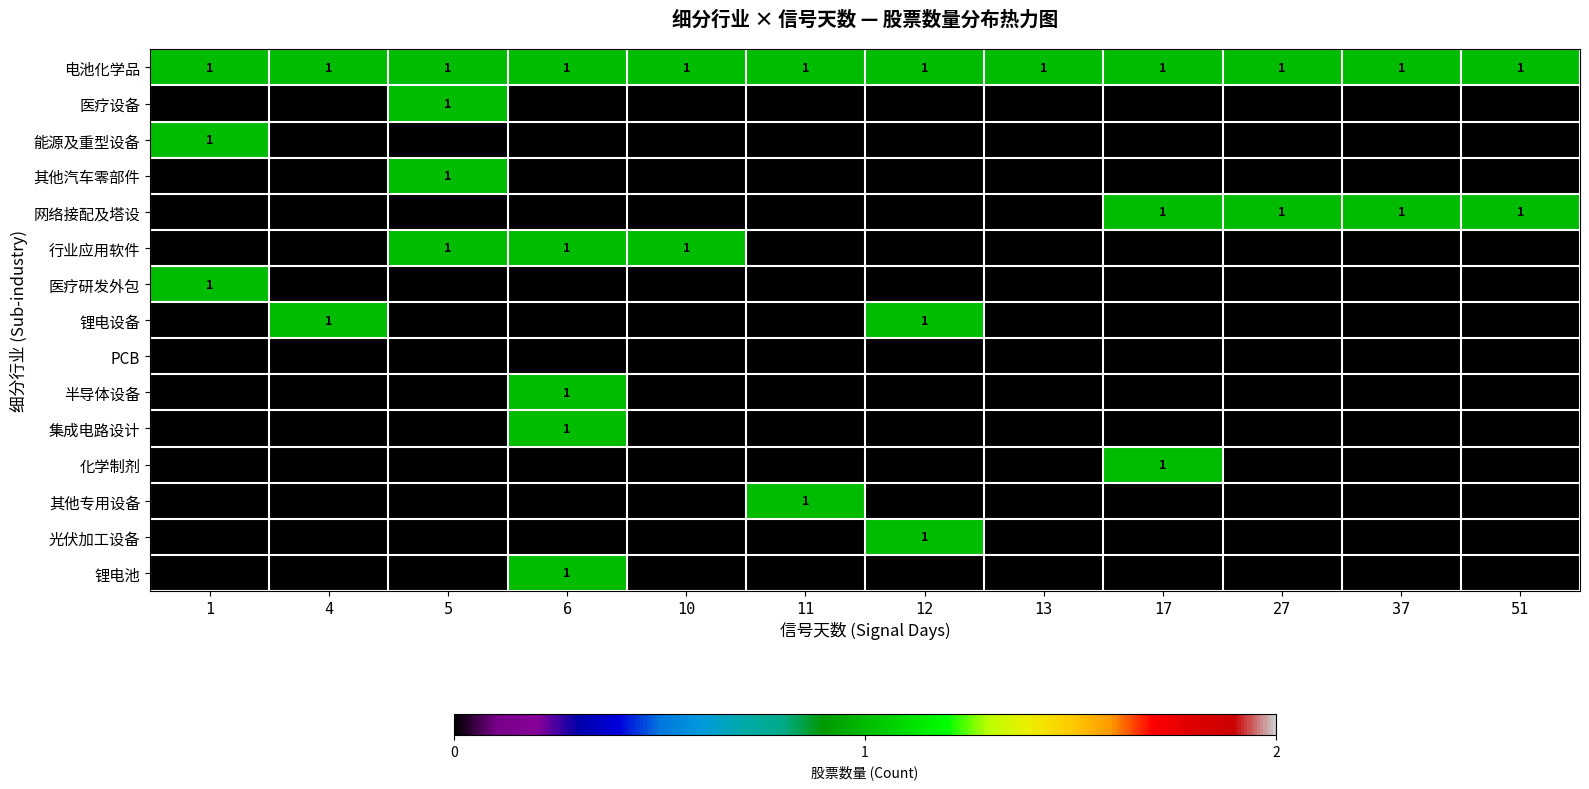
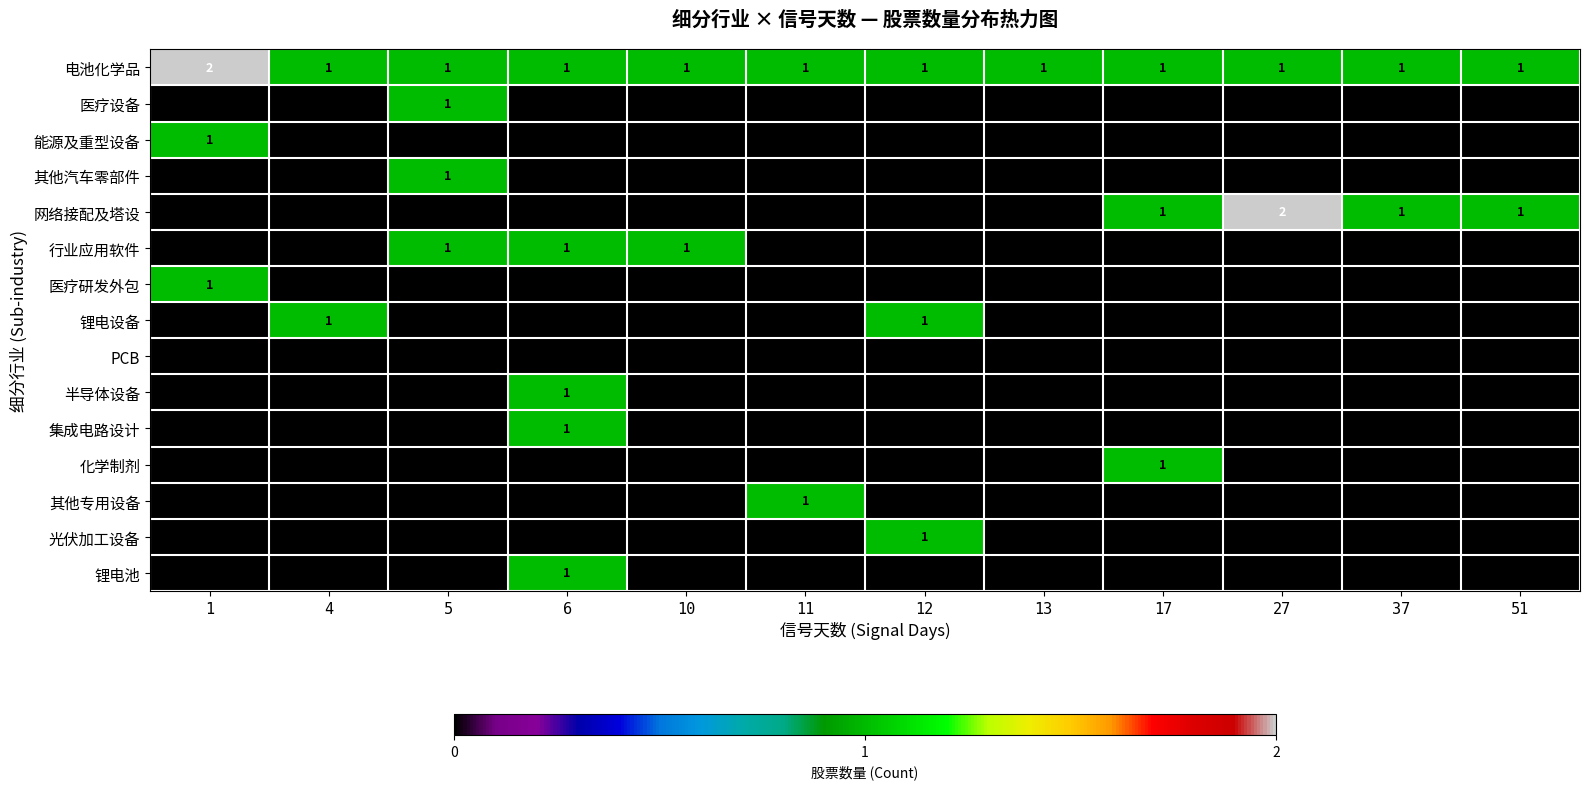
电池化学品, 1: 1 -> 2
网络接配及塔设, 27: 1 -> 2
